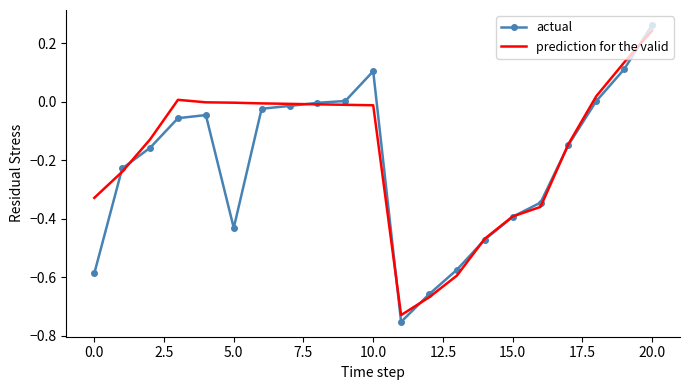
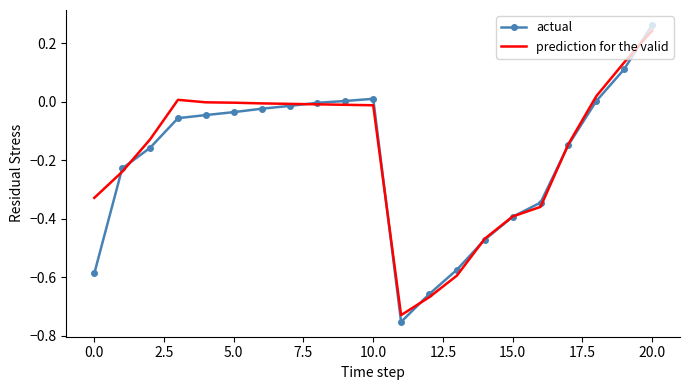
actual, 5.0: -0.43 -> -0.04
actual, 10.0: 0.10 -> 0.01
